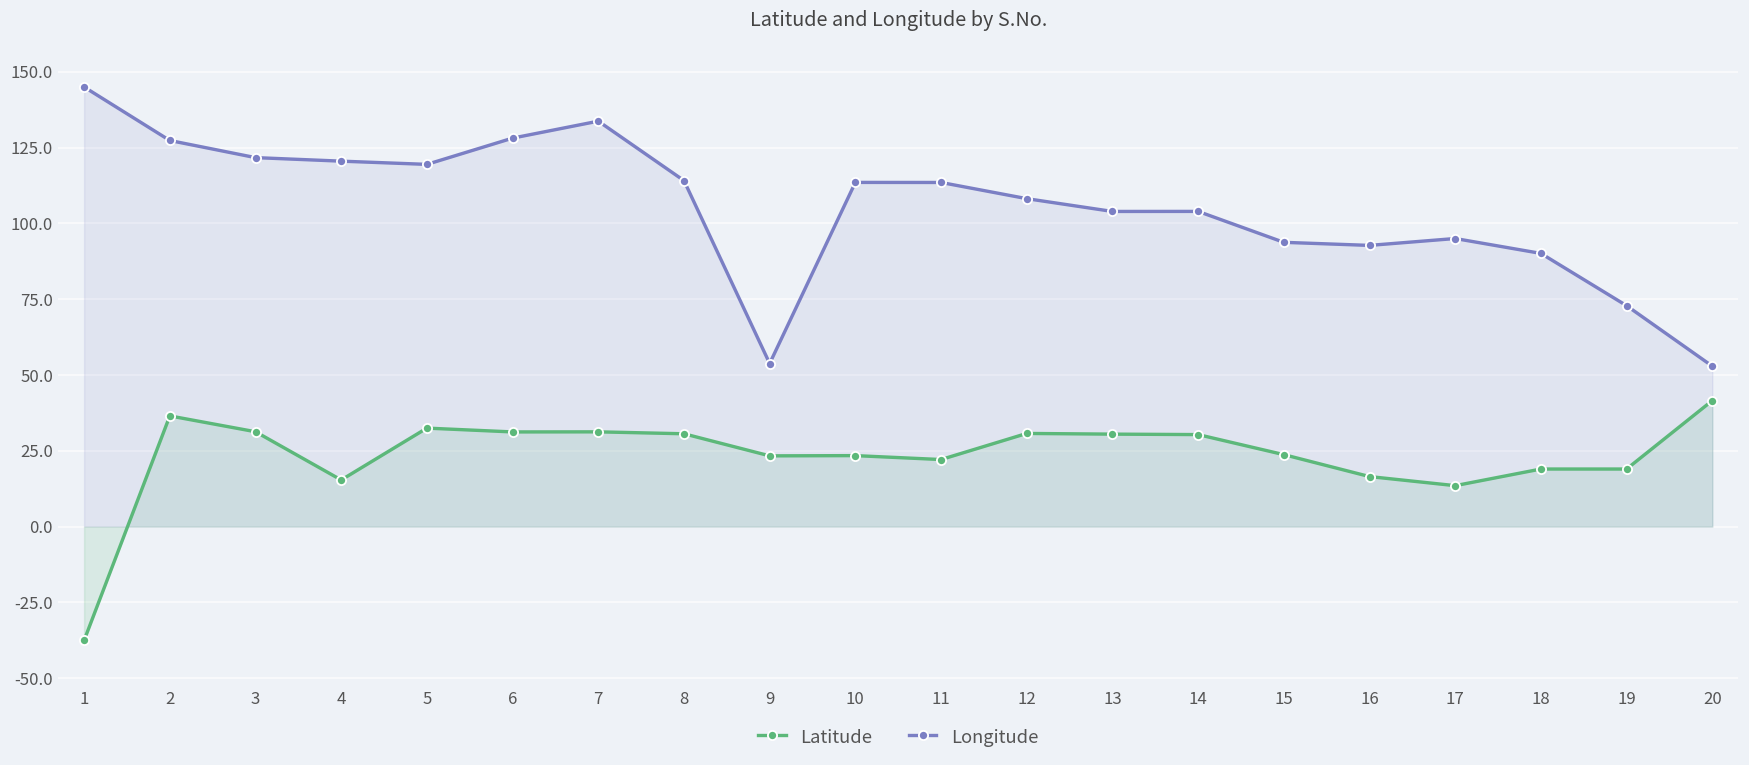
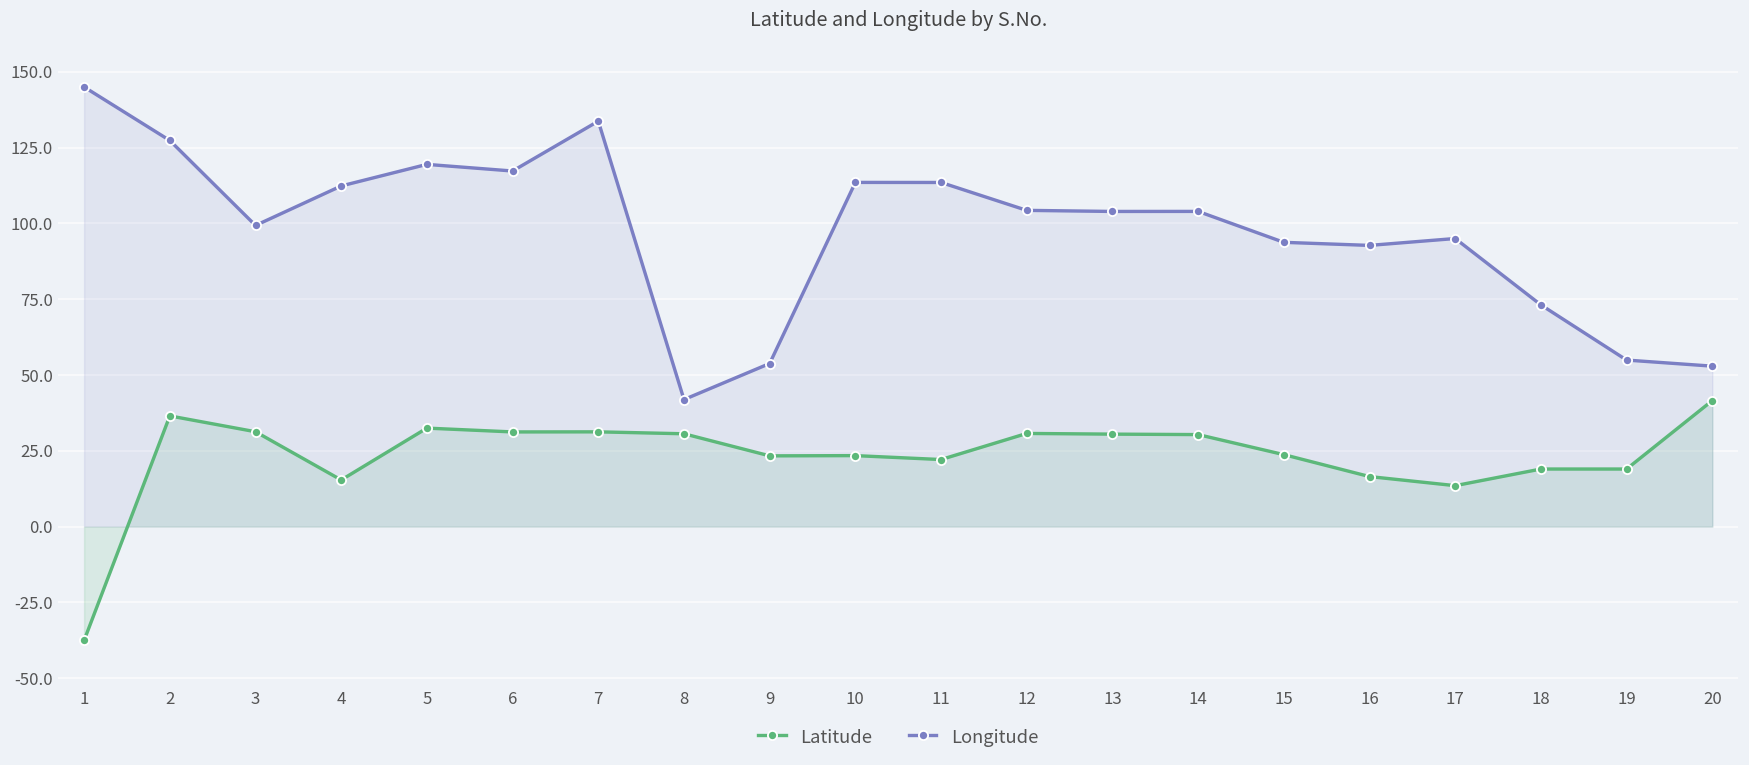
Longitude, 3: 122 -> 99
Longitude, 4: 120 -> 112
Longitude, 6: 128 -> 117
Longitude, 8: 114 -> 42
Longitude, 12: 108 -> 104
Longitude, 18: 90 -> 73
Longitude, 19: 73 -> 55
